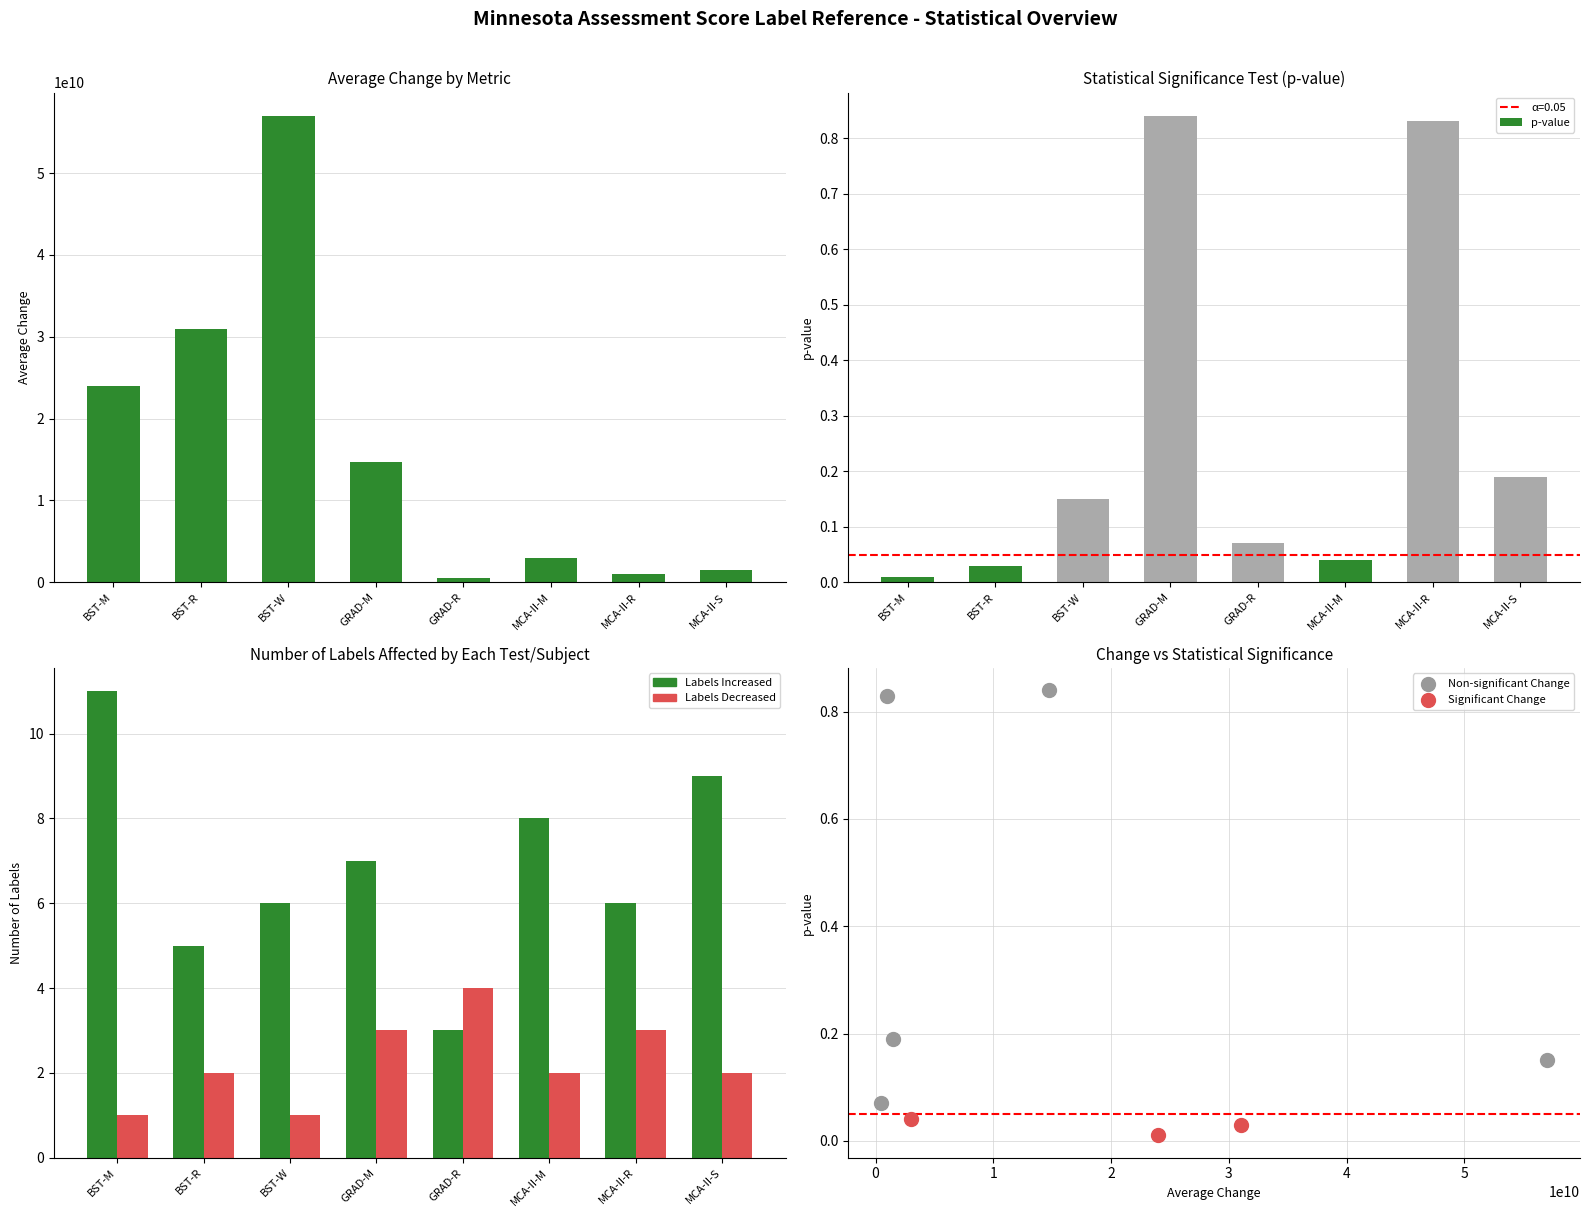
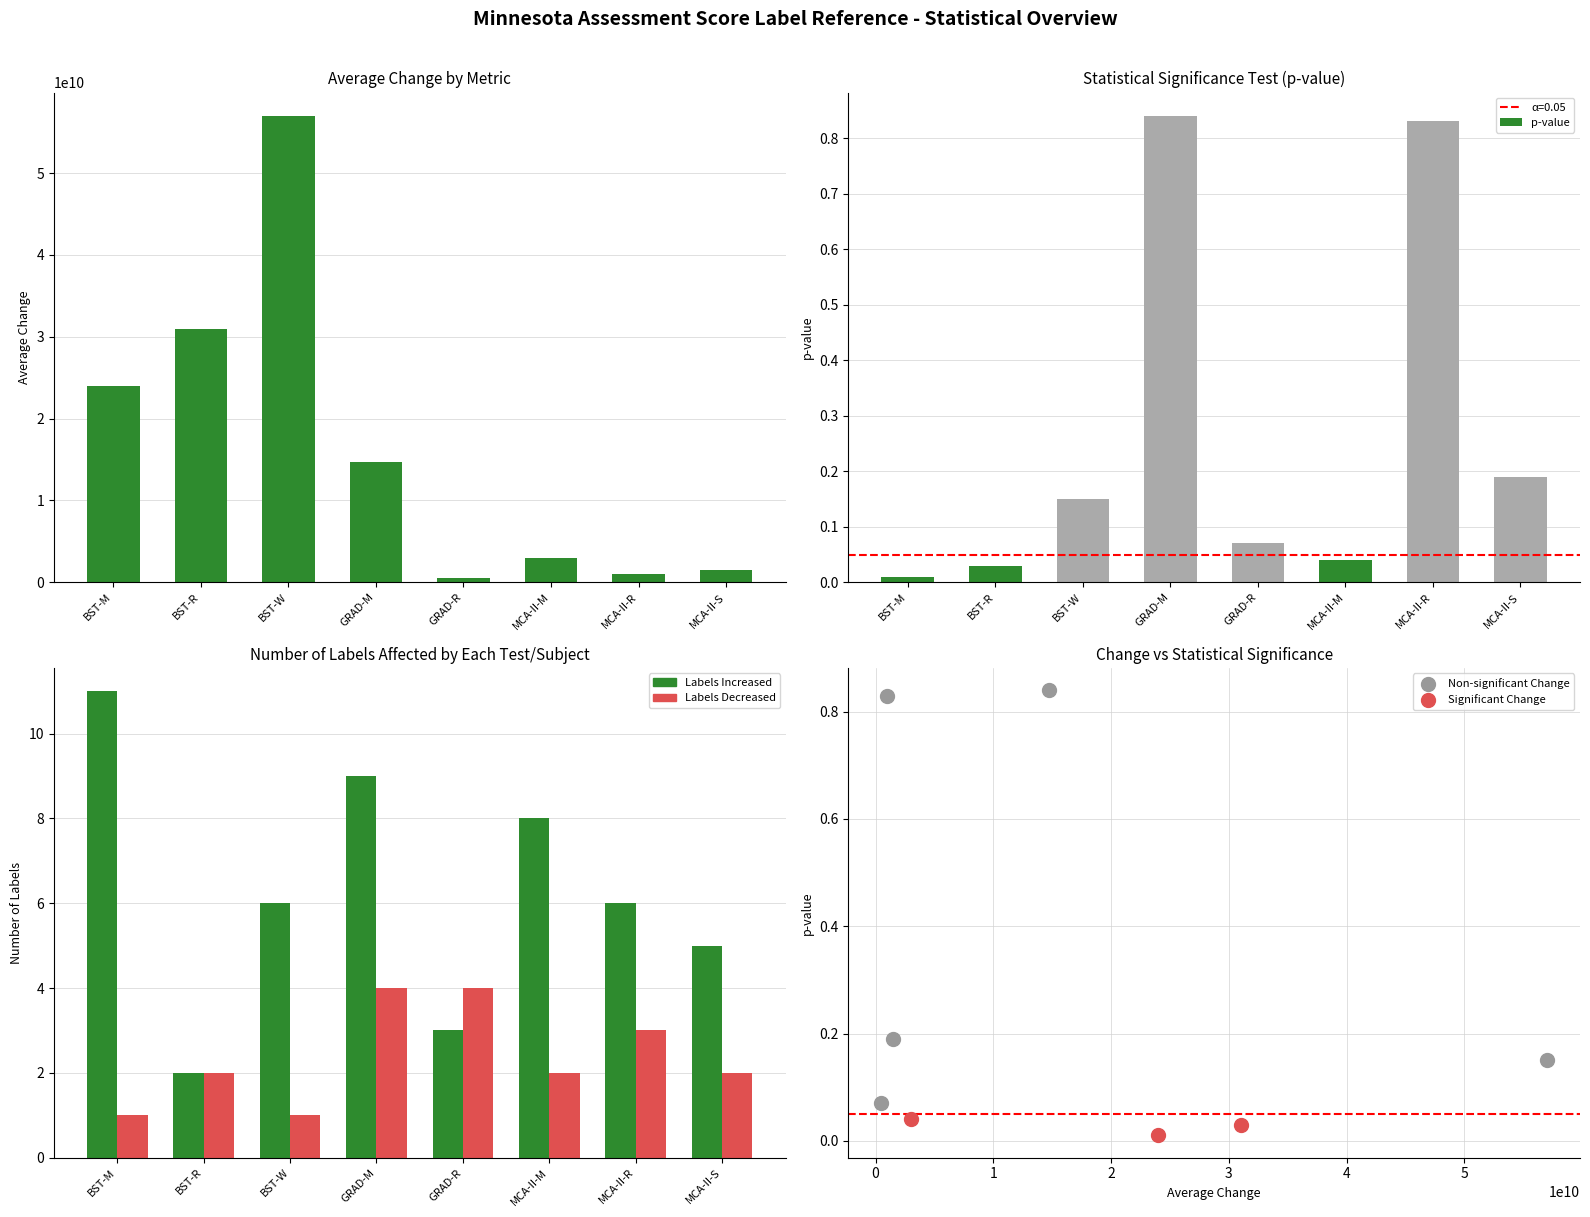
Number of Labels Affected by Each Test/Subject, Labels Increased, BST-R: 5 -> 2
Number of Labels Affected by Each Test/Subject, Labels Increased, GRAD-M: 7 -> 9
Number of Labels Affected by Each Test/Subject, Labels Decreased, GRAD-M: 3 -> 4
Number of Labels Affected by Each Test/Subject, Labels Increased, MCA-II-S: 9 -> 5
